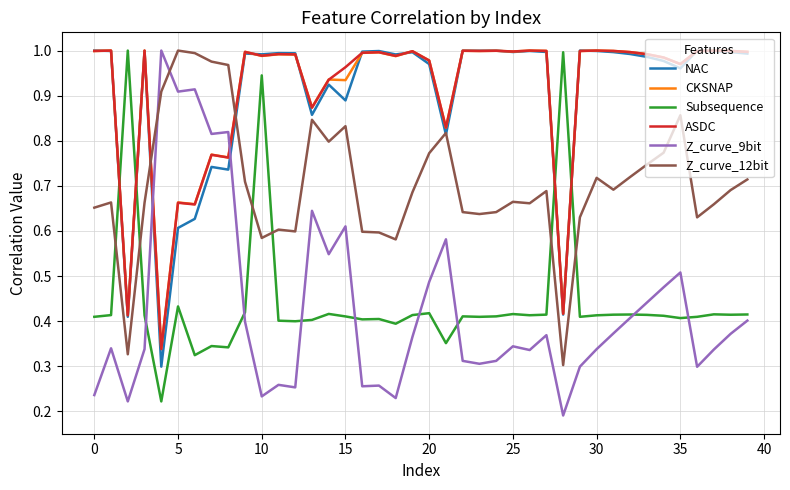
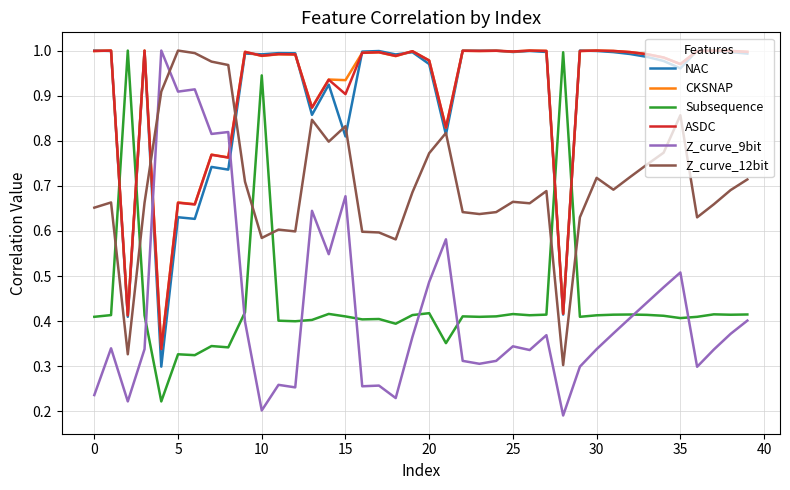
NAC, 5: 0.61 -> 0.63
Subsequence, 5: 0.43 -> 0.33
Z_curve_9bit, 10: 0.23 -> 0.20
NAC, 15: 0.89 -> 0.81
ASDC, 15: 0.96 -> 0.90
Z_curve_9bit, 15: 0.61 -> 0.68
